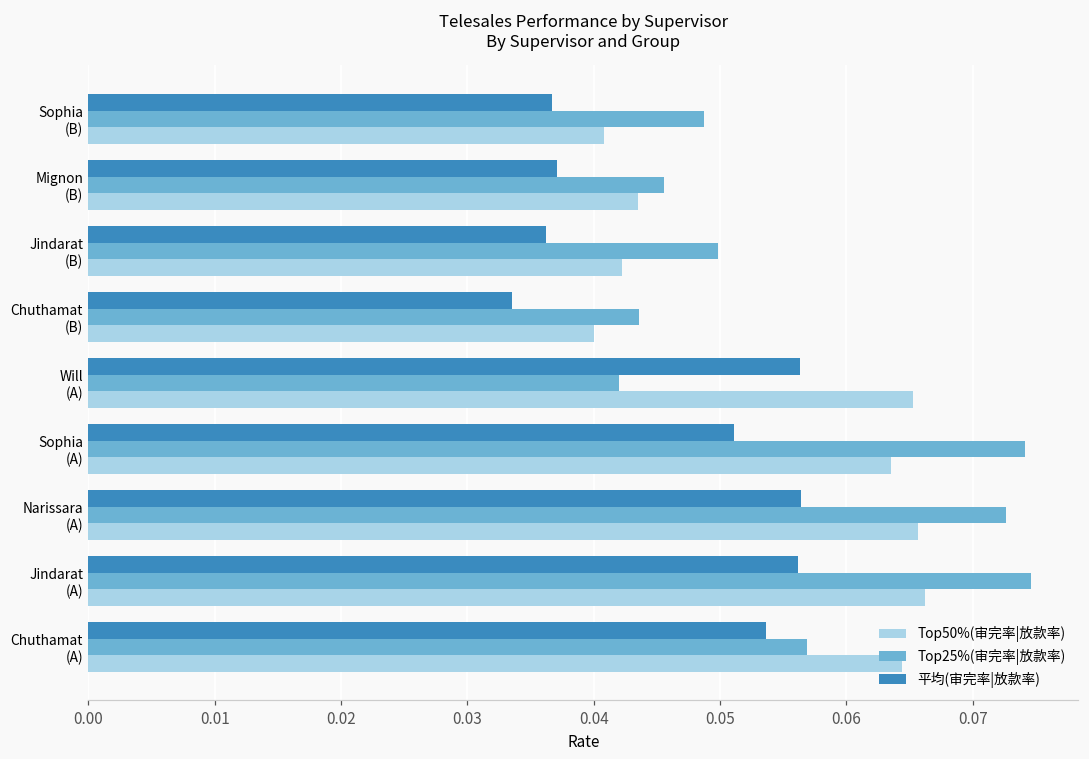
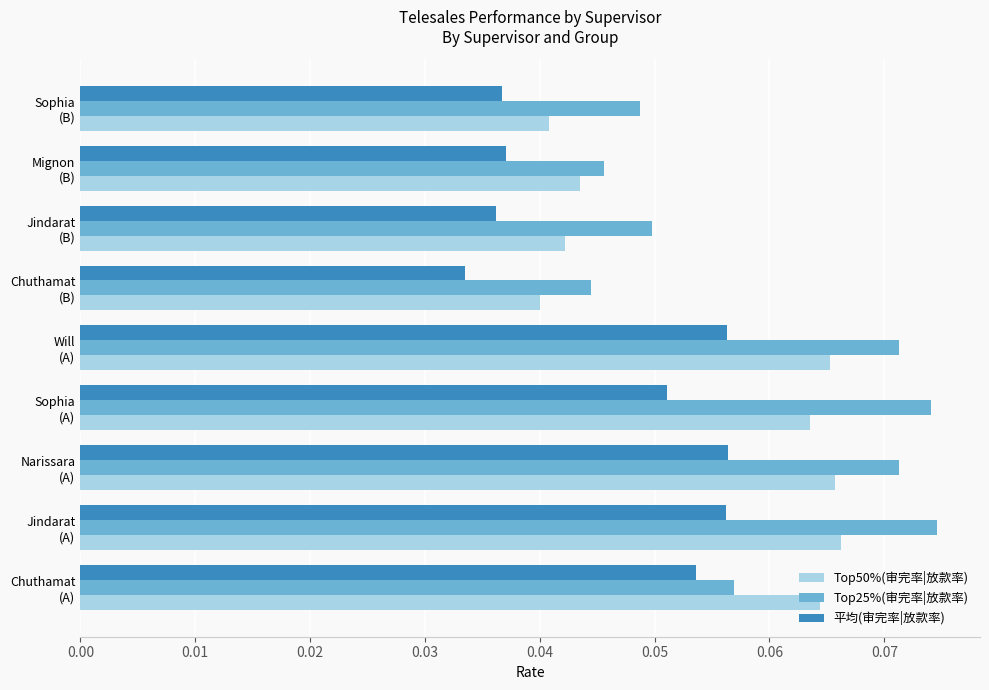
Top25%(审完率|放款率), Chuthamat (B): 0.0436 -> 0.0445
Top25%(审完率|放款率), Will (A): 0.0420 -> 0.0713
Top25%(审完率|放款率), Narissara (A): 0.0726 -> 0.0713
